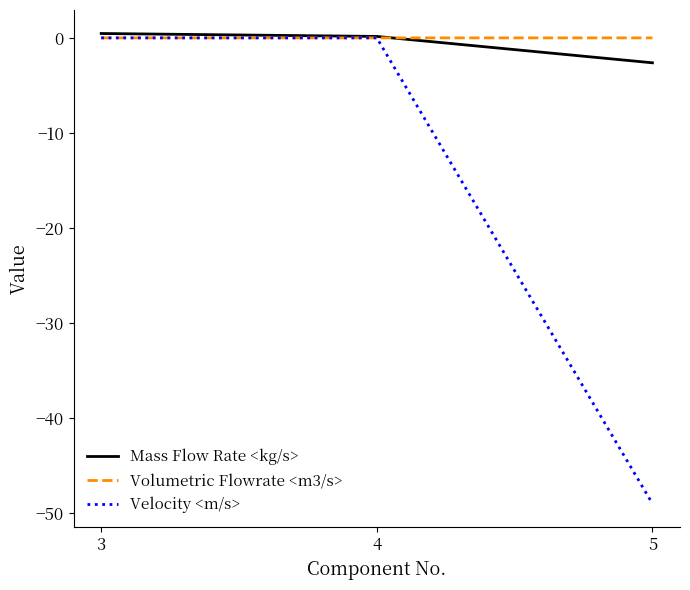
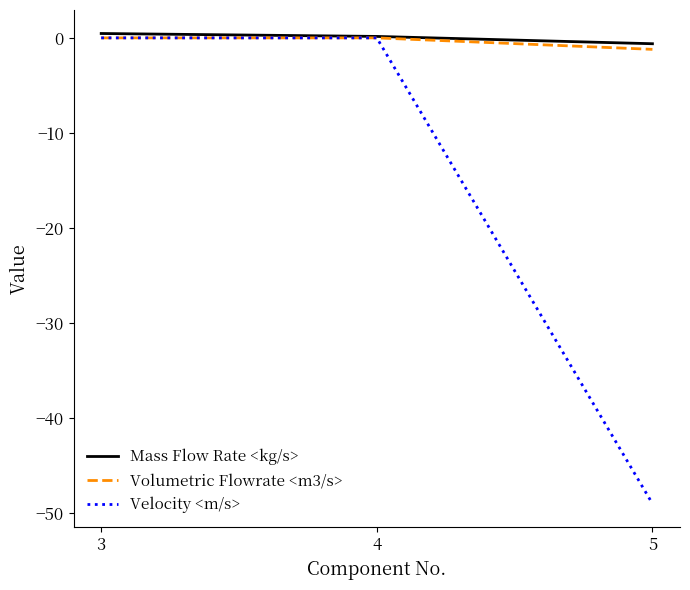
Mass Flow Rate <kg/s>, 5: -3 -> -1
Volumetric Flowrate <m3/s>, 5: 0 -> -1
